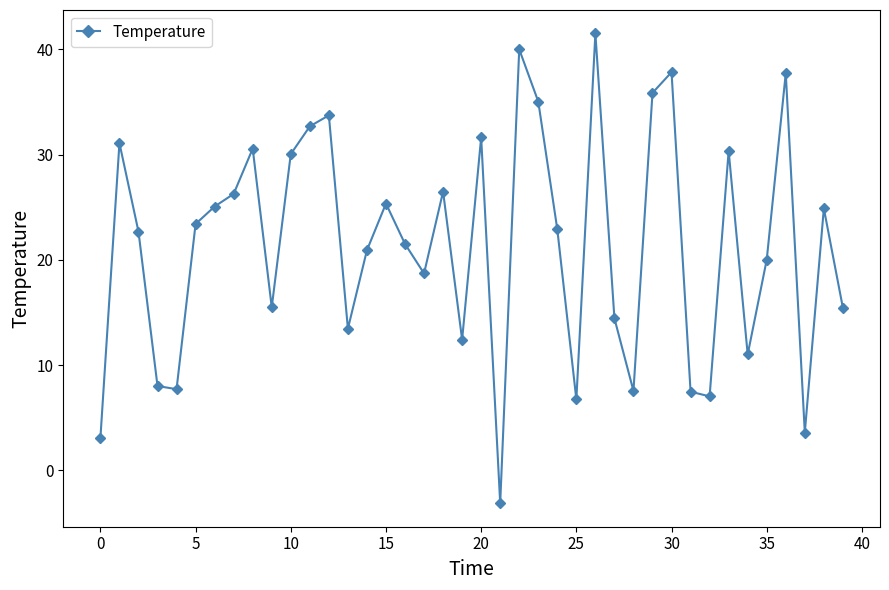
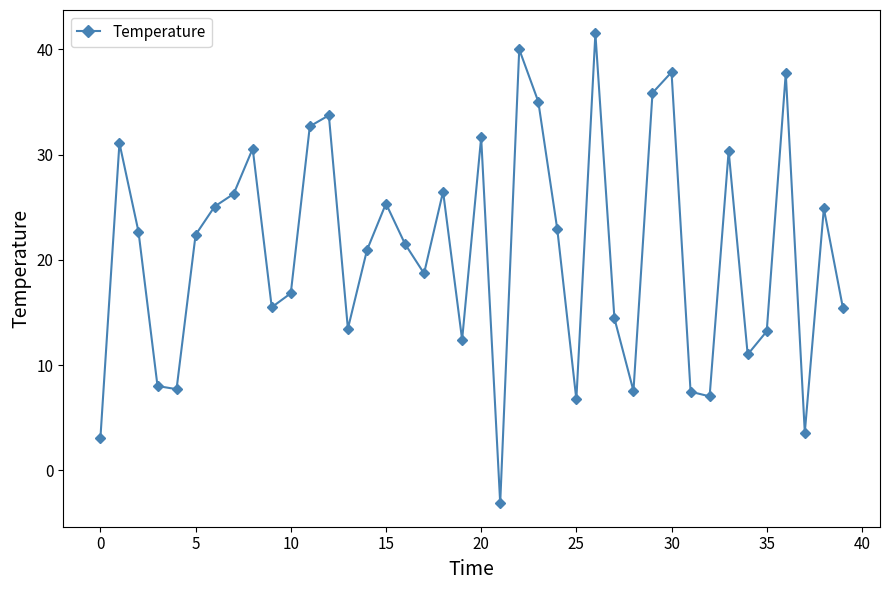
5: 23.4 -> 22.4
10: 30.0 -> 16.8
35: 20.0 -> 13.2
